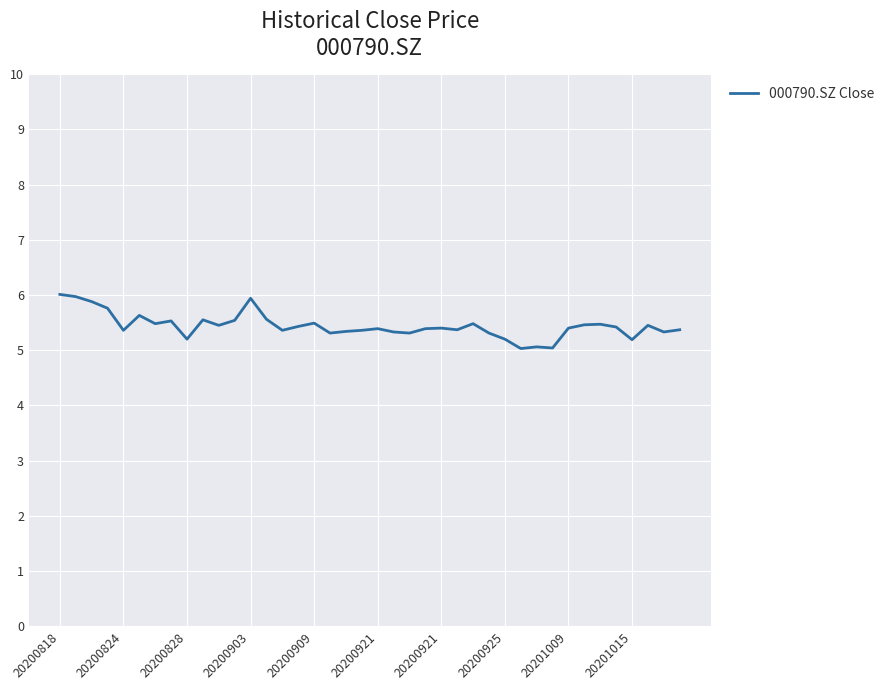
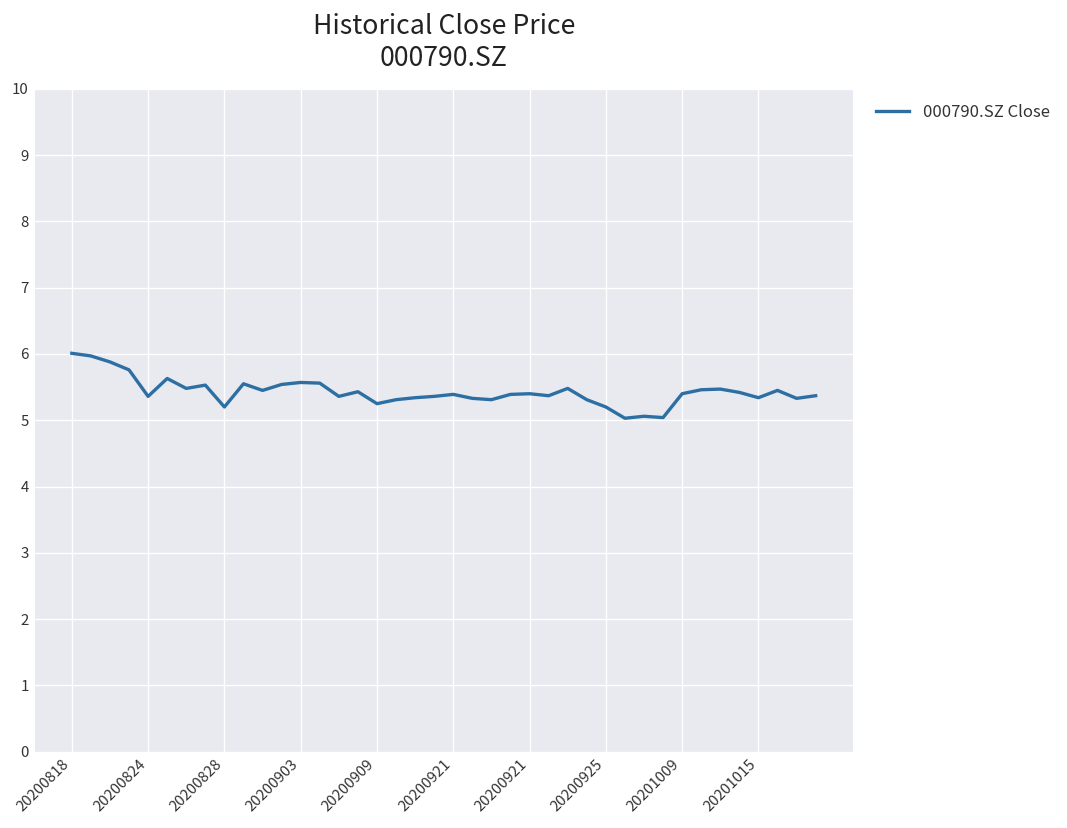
20200903: 5.9 -> 5.6
20200909: 5.5 -> 5.3
20201015: 5.2 -> 5.3
